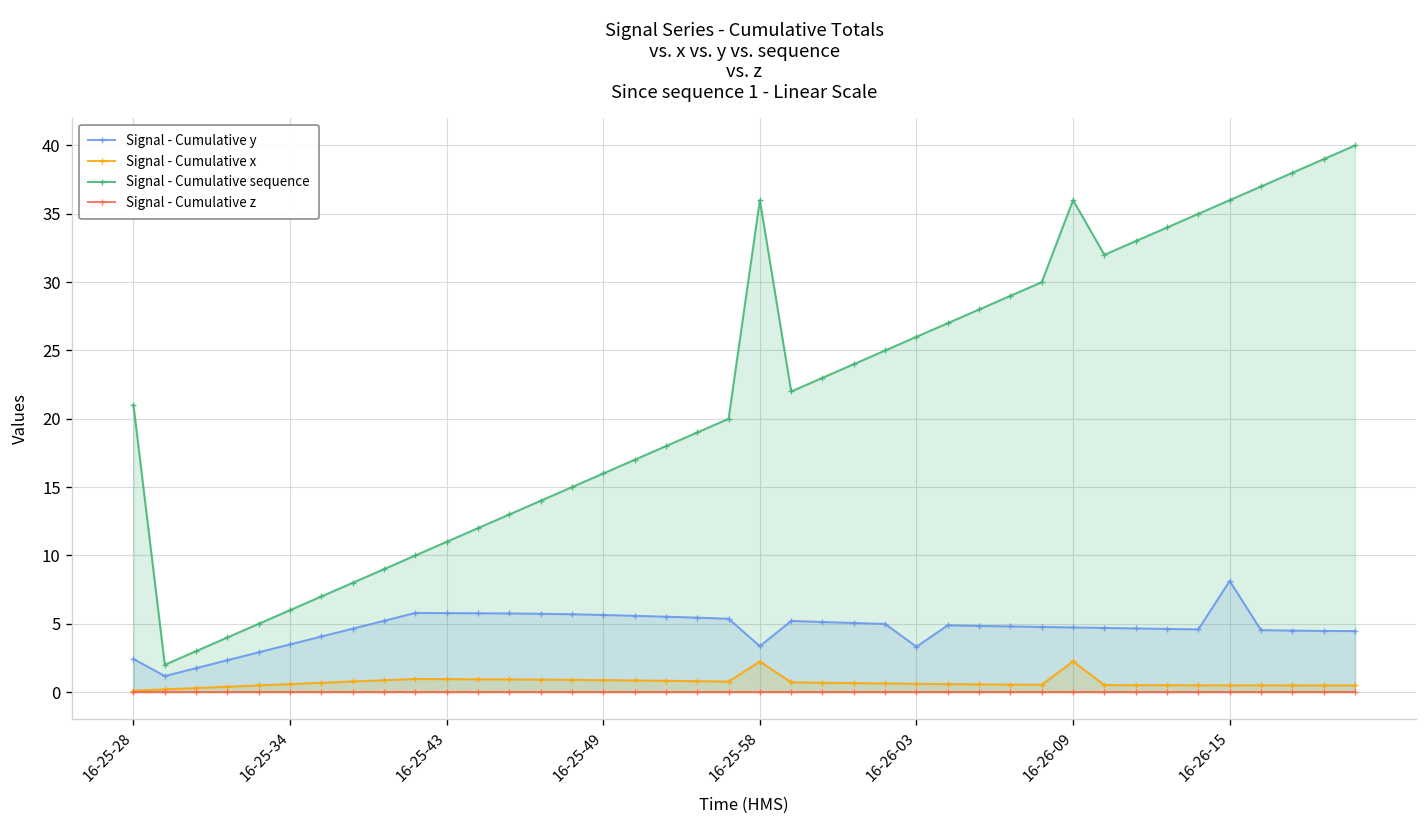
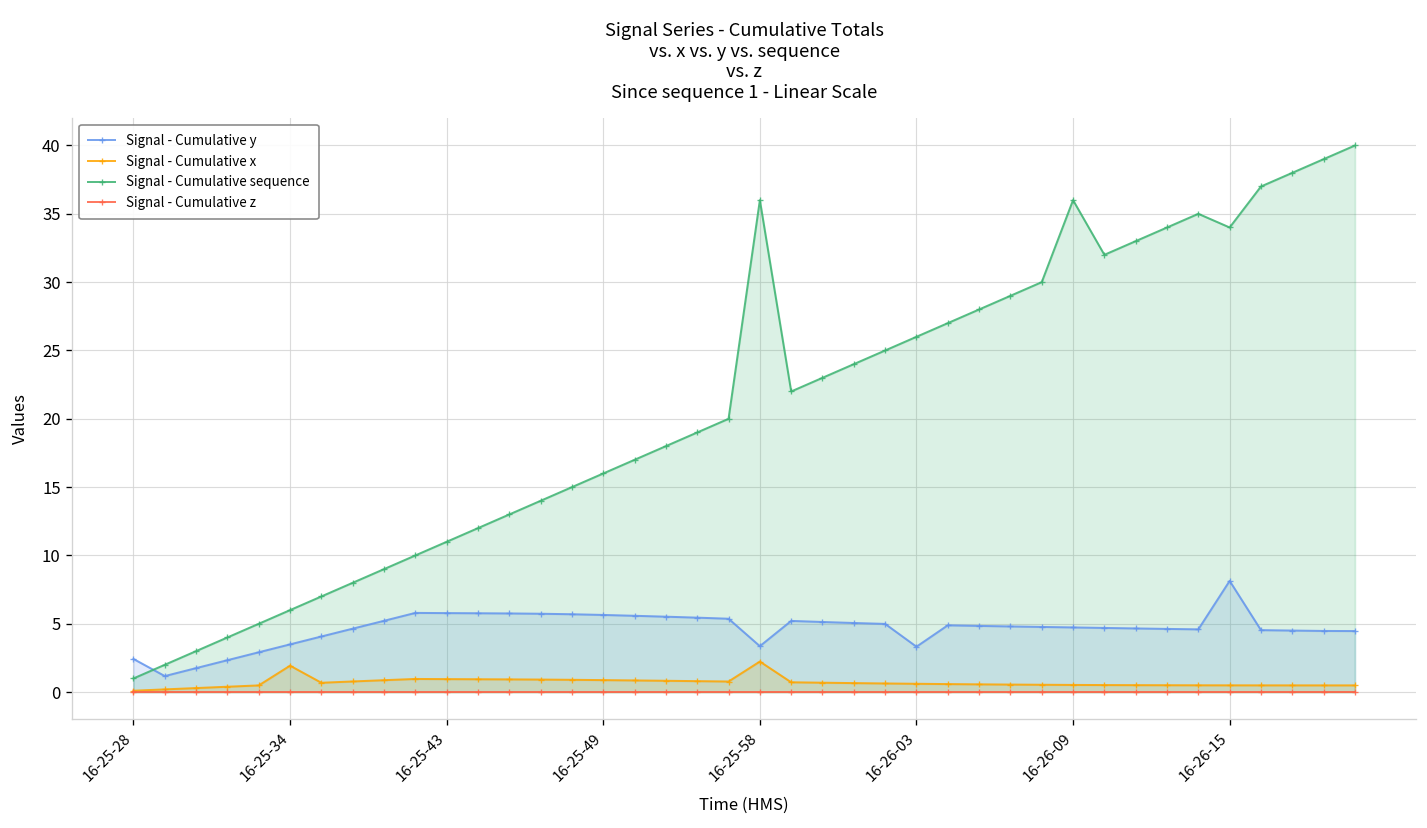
Signal - Cumulative sequence, 16-25-28: 21 -> 1
Signal - Cumulative x, 16-25-34: 0.6 -> 1.9
Signal - Cumulative x, 16-26-09: 2.2 -> 0.5
Signal - Cumulative sequence, 16-26-15: 36 -> 34
